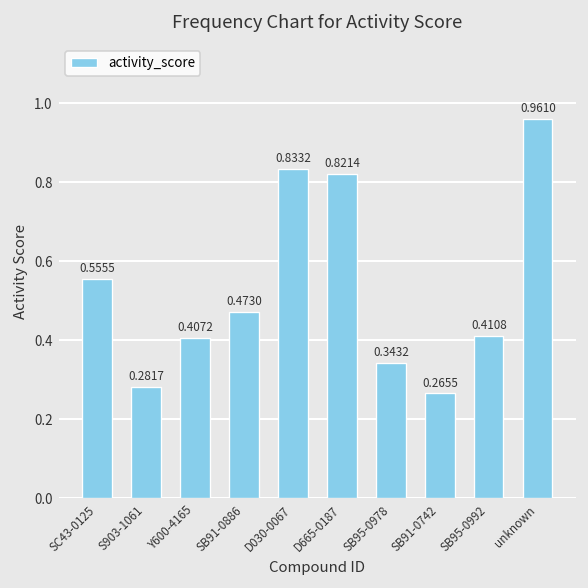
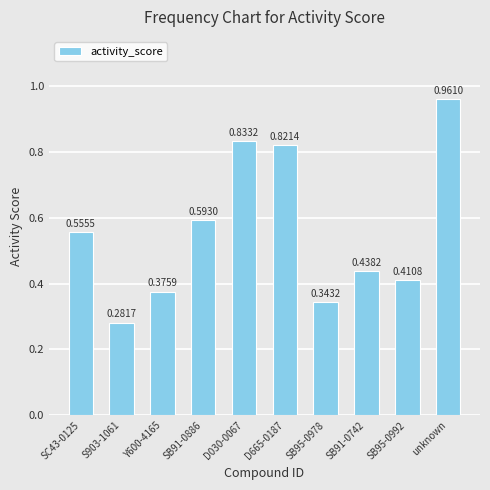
Y600-4165: 0.4072 -> 0.3759
SB91-0886: 0.4730 -> 0.5930
SB91-0742: 0.2655 -> 0.4382
